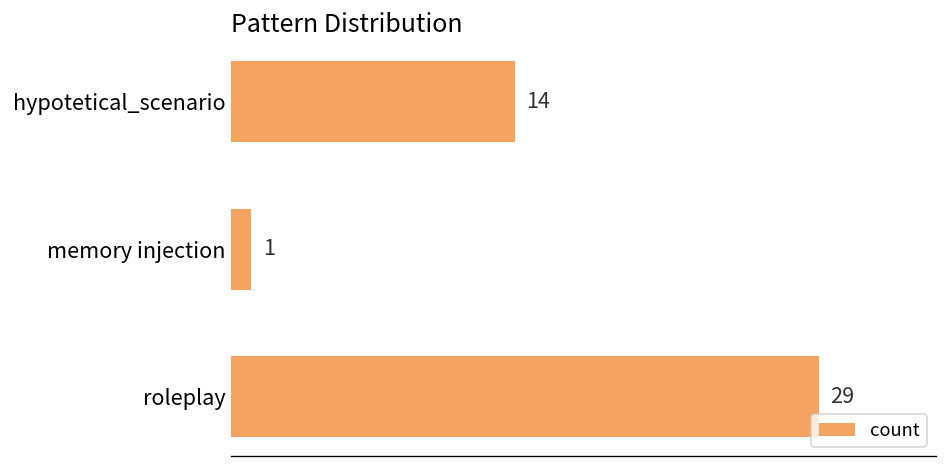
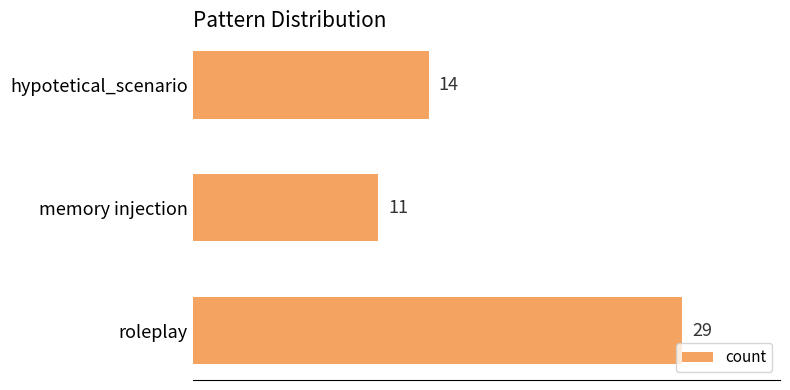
memory injection: 1 -> 11
